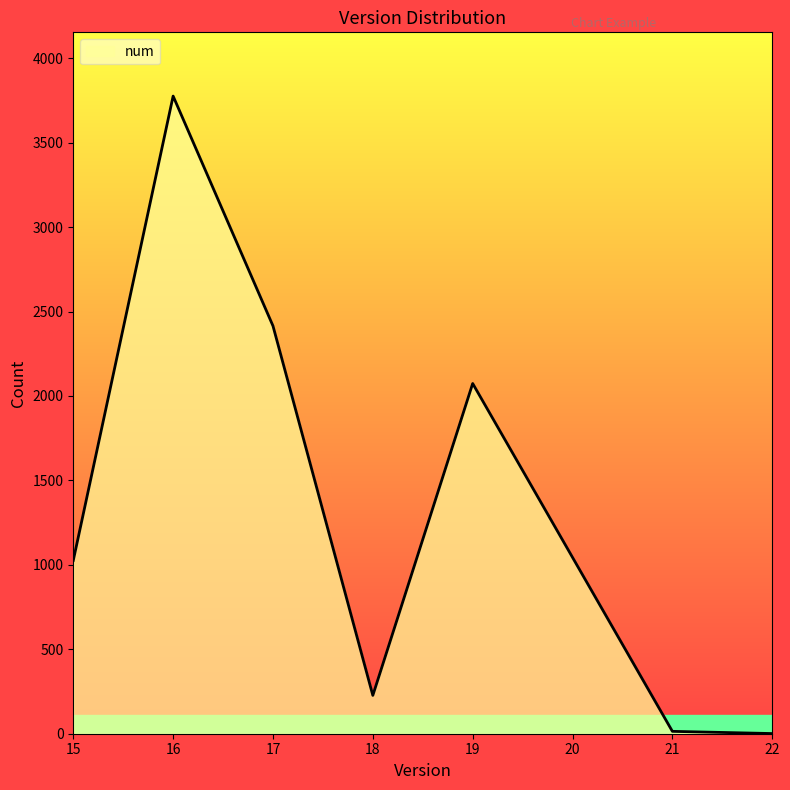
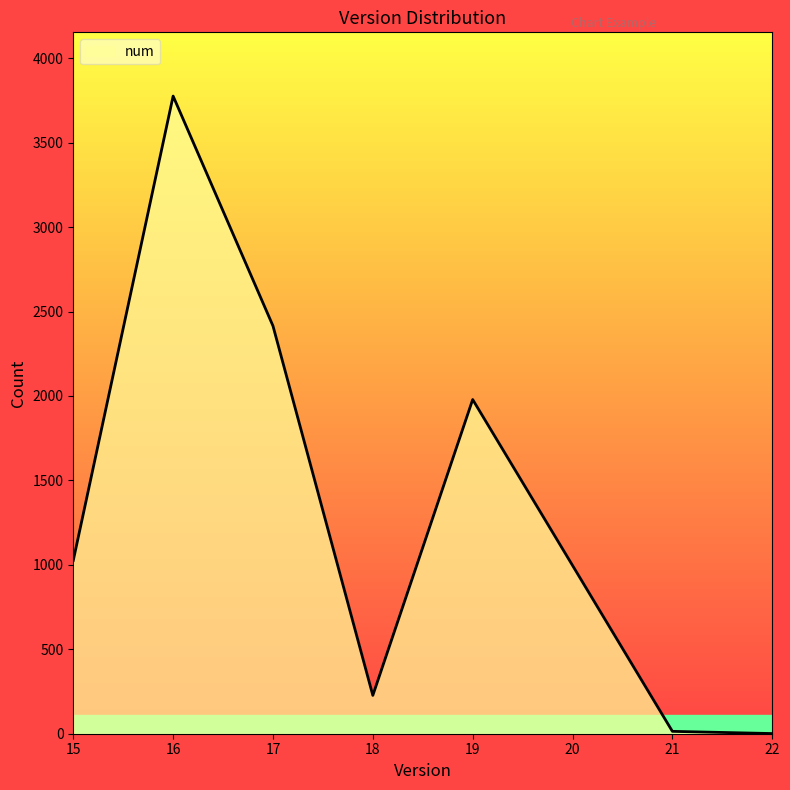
19: 2070 -> 1980
